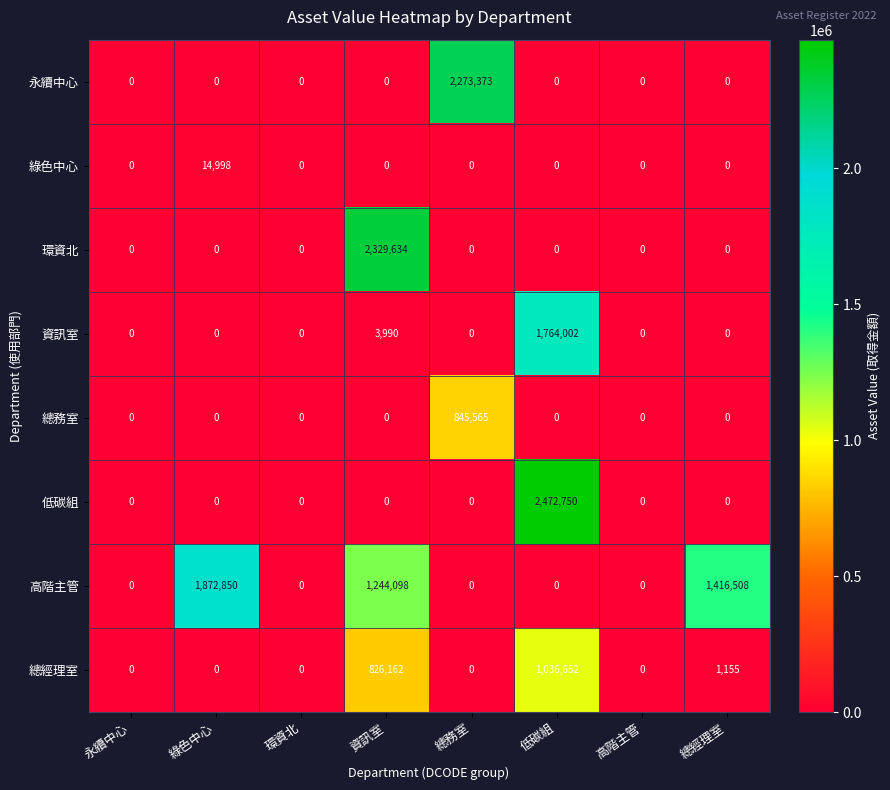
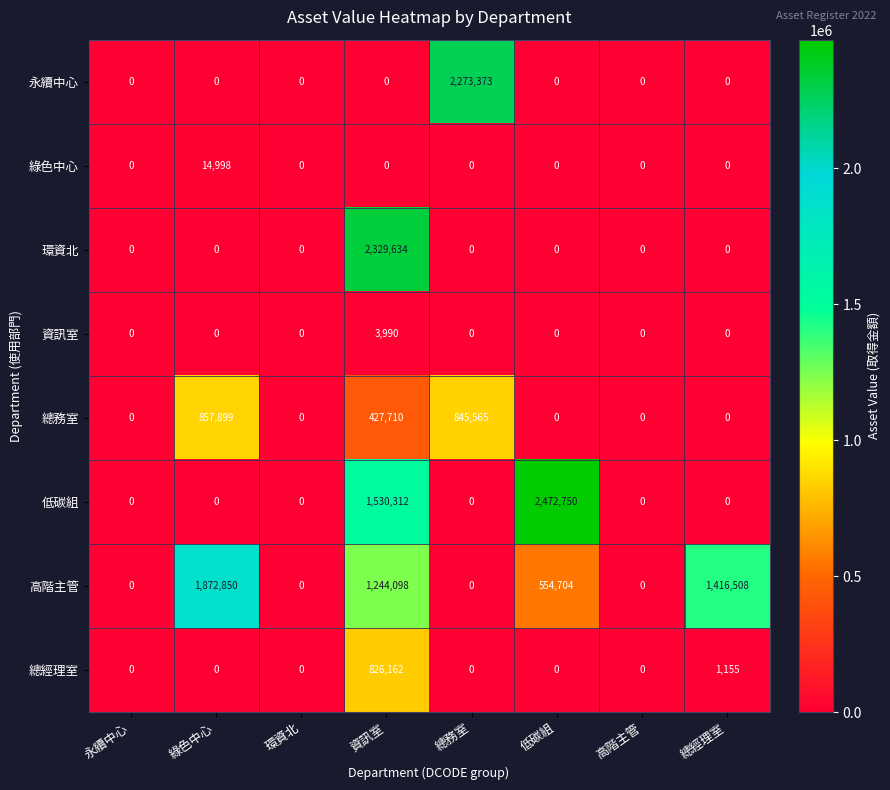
資訊室, 低碳組: 1,764,002 -> 0
總務室, 綠色中心: 0 -> 857,899
總務室, 資訊室: 0 -> 427,710
低碳組, 資訊室: 0 -> 1,530,312
高階主管, 低碳組: 0 -> 554,704
總經理室, 低碳組: 1,036,652 -> 0
